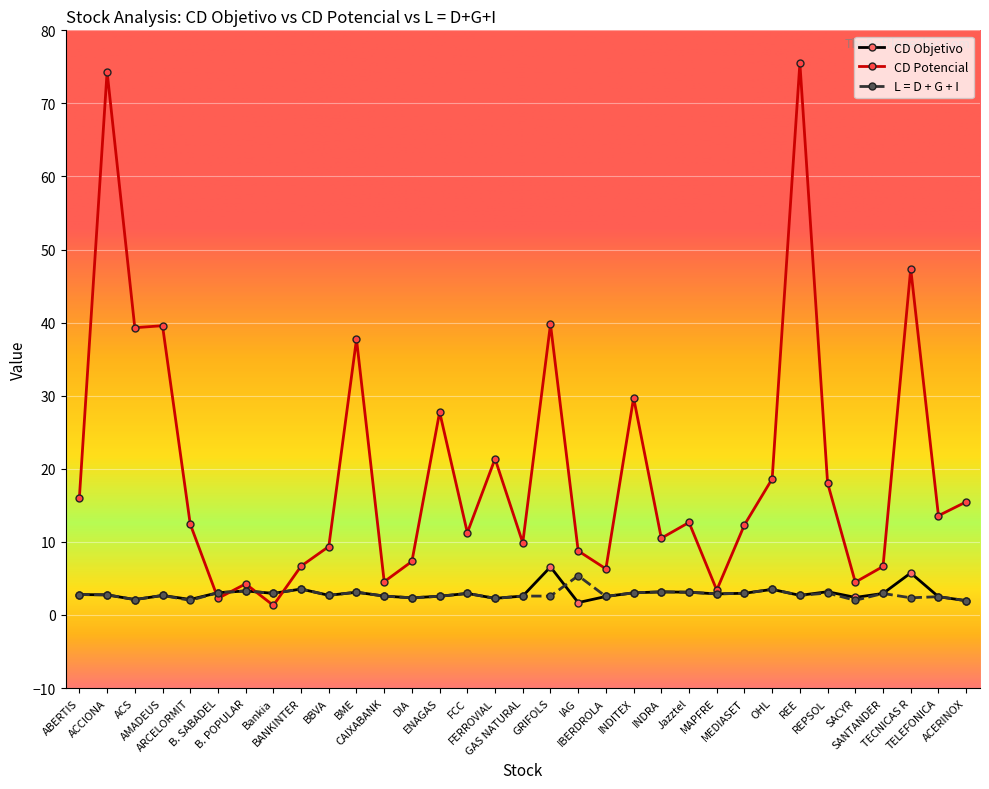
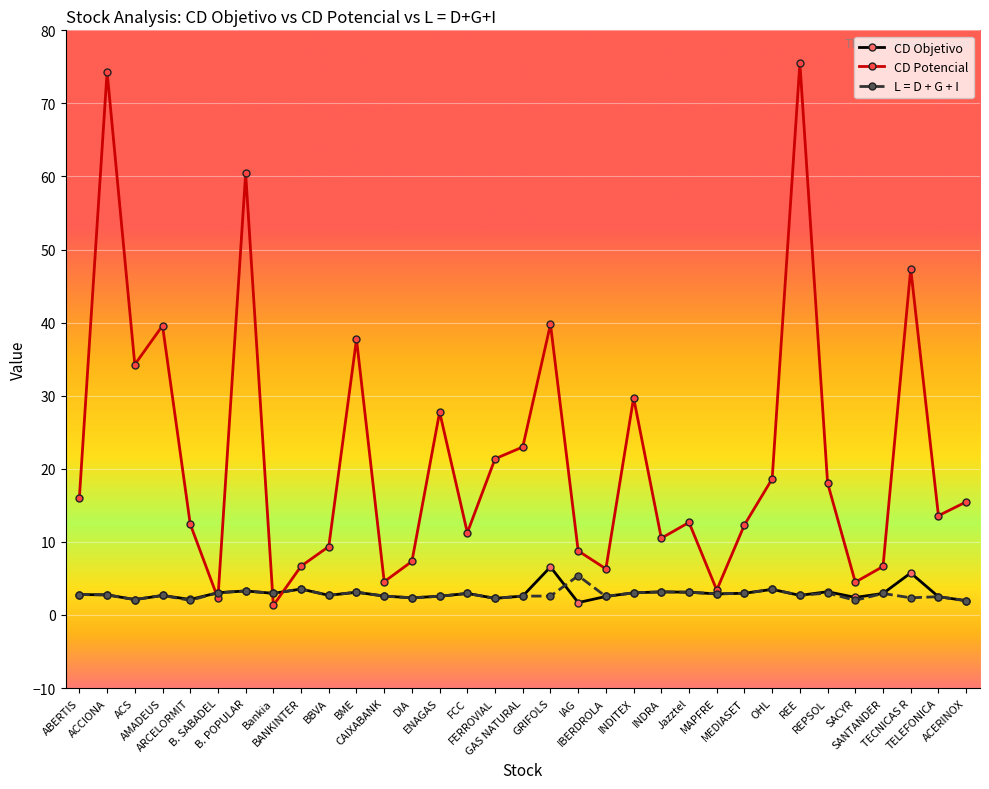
CD Potencial, ACS: 39 -> 34
CD Potencial, B. POPULAR: 4 -> 60
CD Potencial, GAS NATURAL: 10 -> 23
